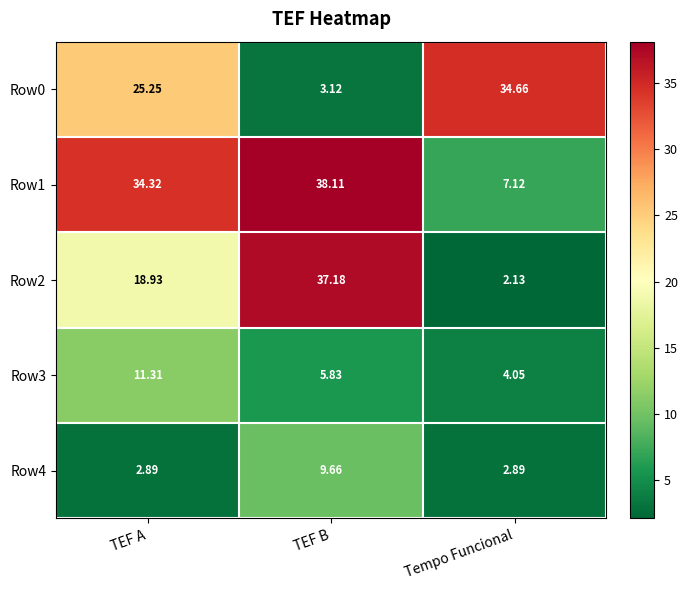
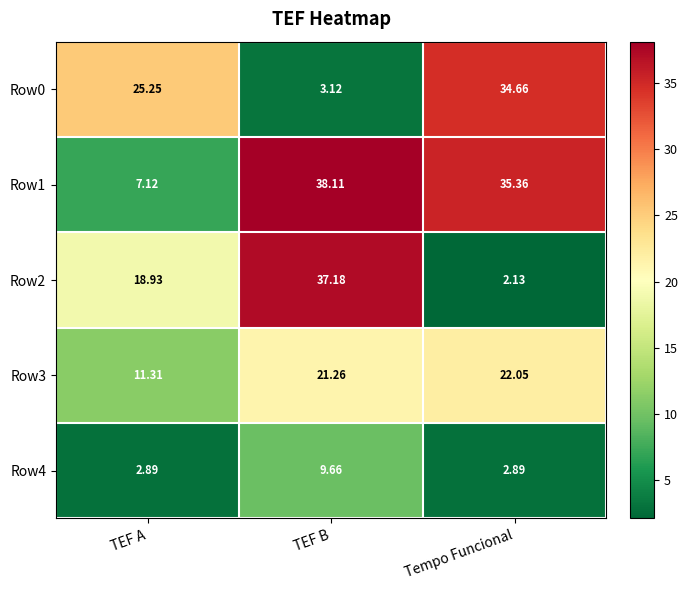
Row1, TEF A: 34.32 -> 7.12
Row1, Tempo Funcional: 7.12 -> 35.36
Row3, TEF B: 5.83 -> 21.26
Row3, Tempo Funcional: 4.05 -> 22.05
